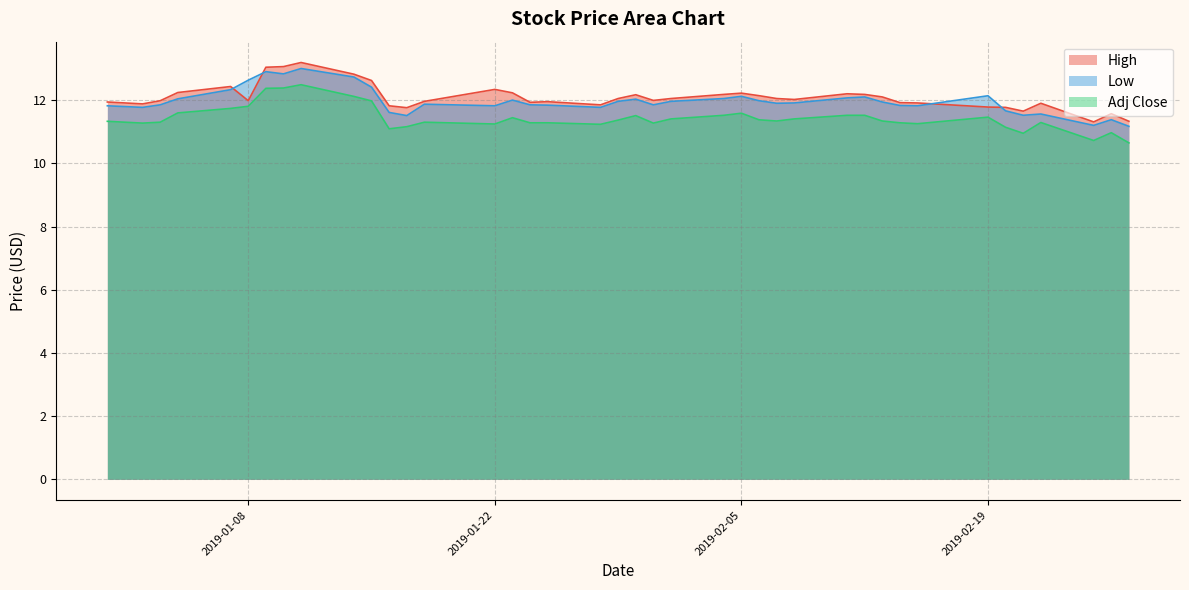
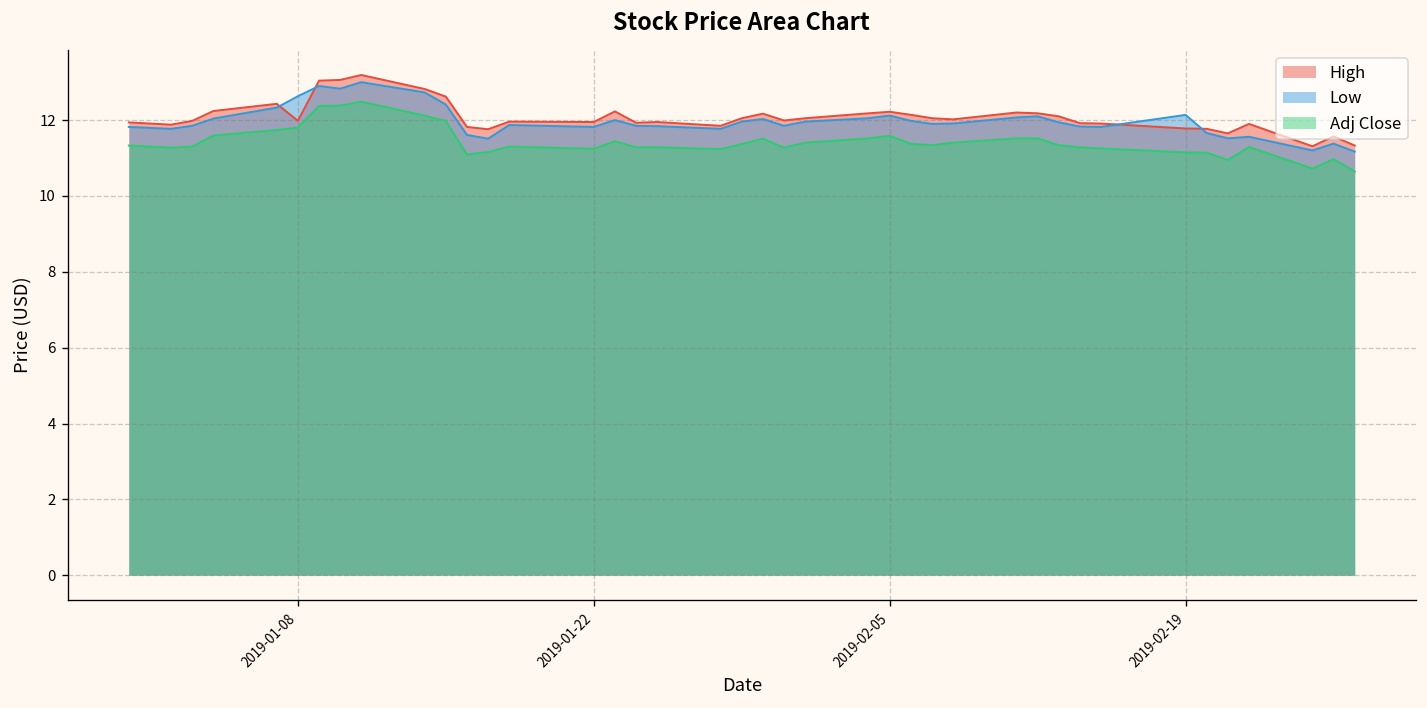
High, 2019-01-22: 12.3 -> 11.9
Adj Close, 2019-02-19: 11.5 -> 11.1
